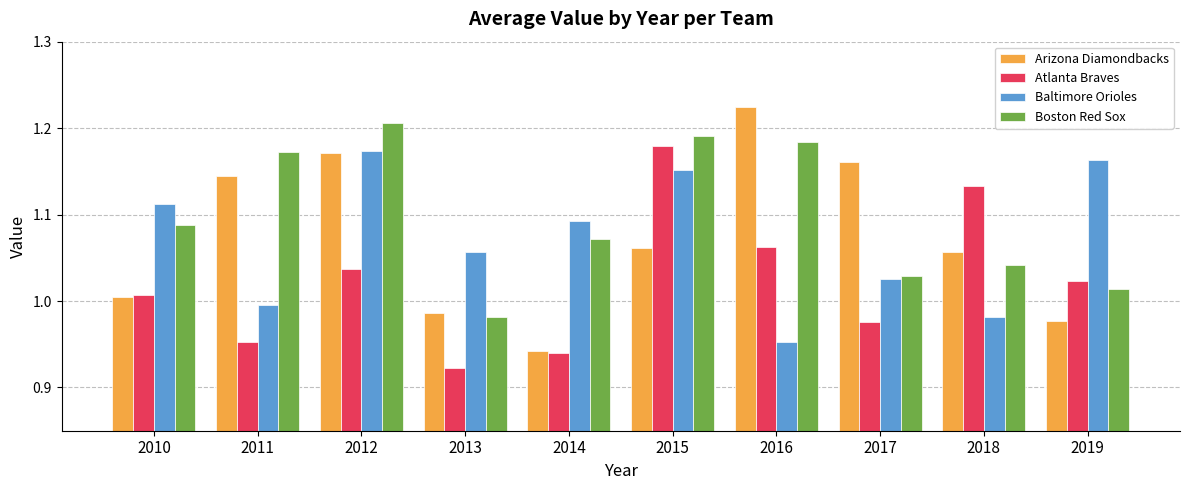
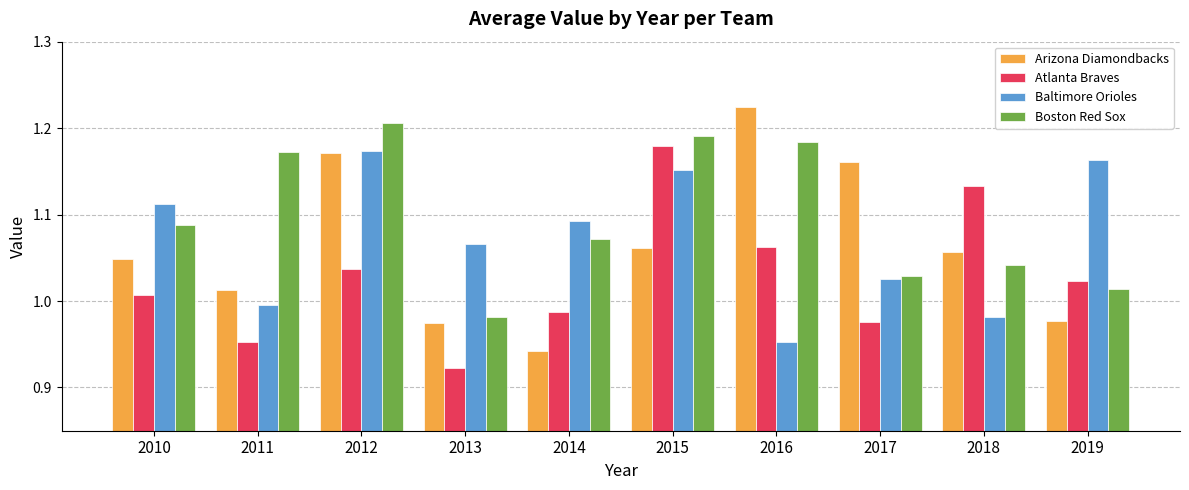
Arizona Diamondbacks, 2010: 1.00 -> 1.05
Arizona Diamondbacks, 2011: 1.14 -> 1.01
Arizona Diamondbacks, 2013: 0.99 -> 0.97
Baltimore Orioles, 2013: 1.06 -> 1.07
Atlanta Braves, 2014: 0.94 -> 0.99
